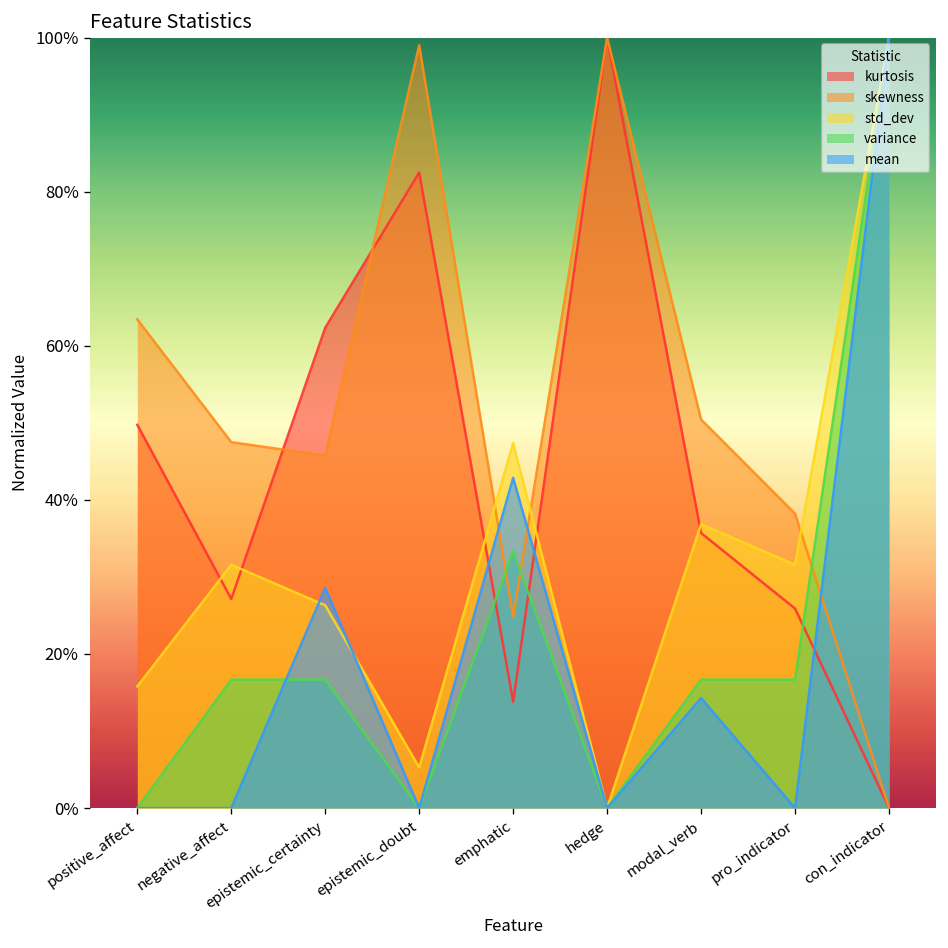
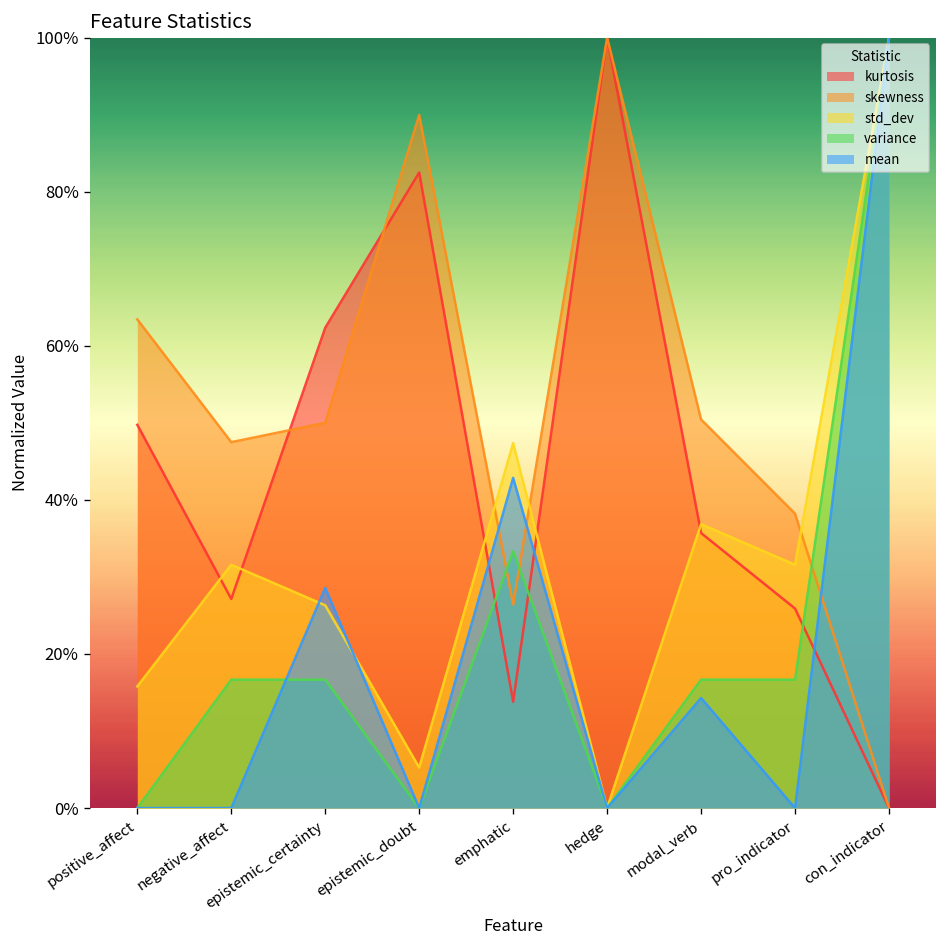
skewness, epistemic_certainty: 46% -> 50%
skewness, epistemic_doubt: 99% -> 90%
skewness, emphatic: 25% -> 26%
